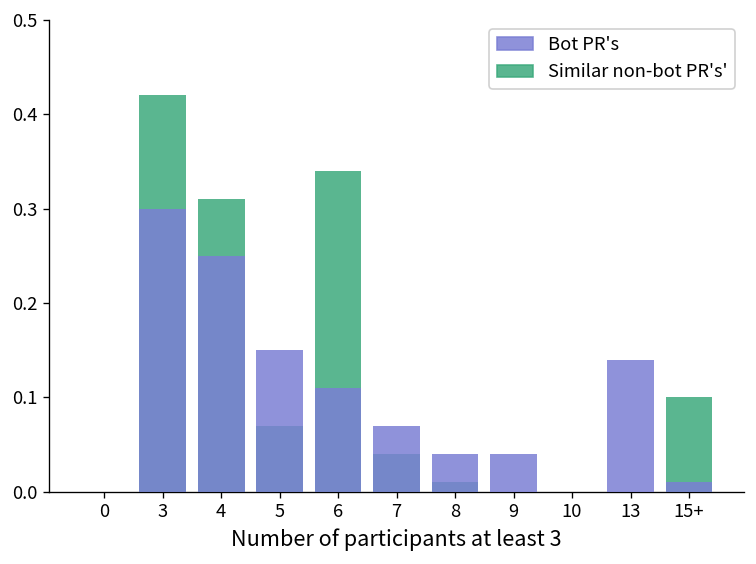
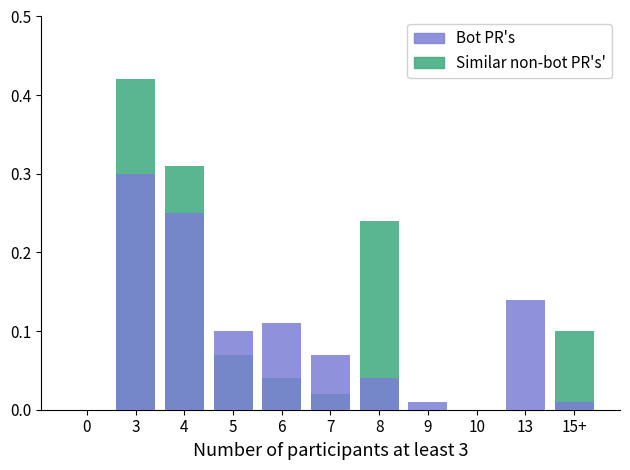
Bot PR's, 5: 0.15 -> 0.10
Similar non-bot PR's', 6: 0.34 -> 0.04
Similar non-bot PR's', 7: 0.04 -> 0.02
Similar non-bot PR's', 8: 0.01 -> 0.24
Bot PR's, 9: 0.04 -> 0.01
